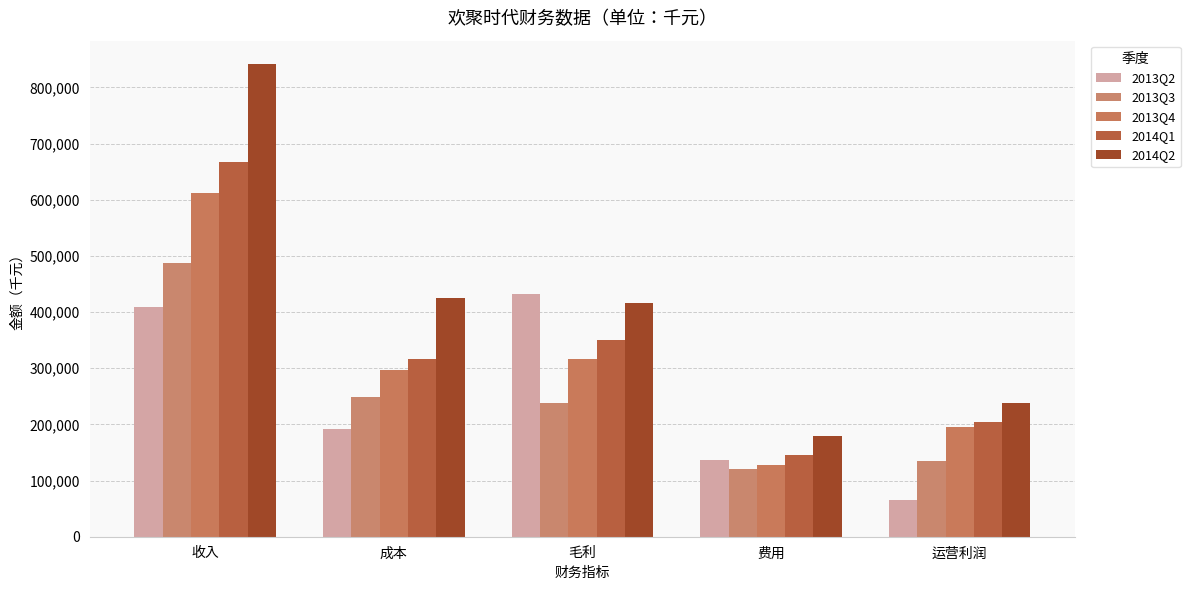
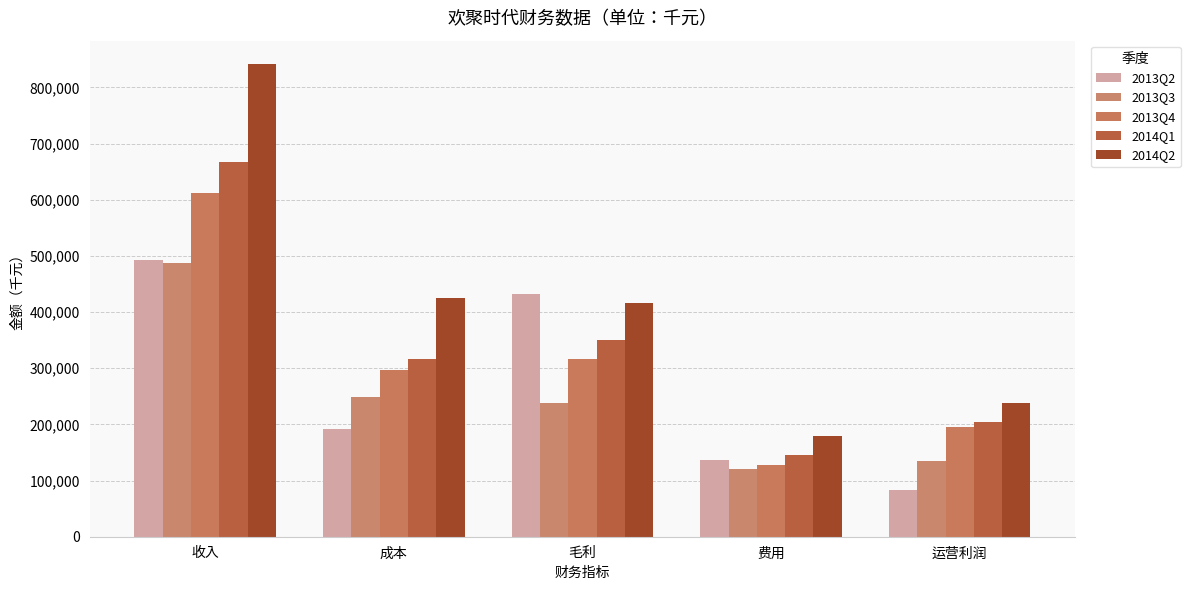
2013Q2, 收入: 410,000 -> 490,000
2013Q2, 运营利润: 60,000 -> 80,000
